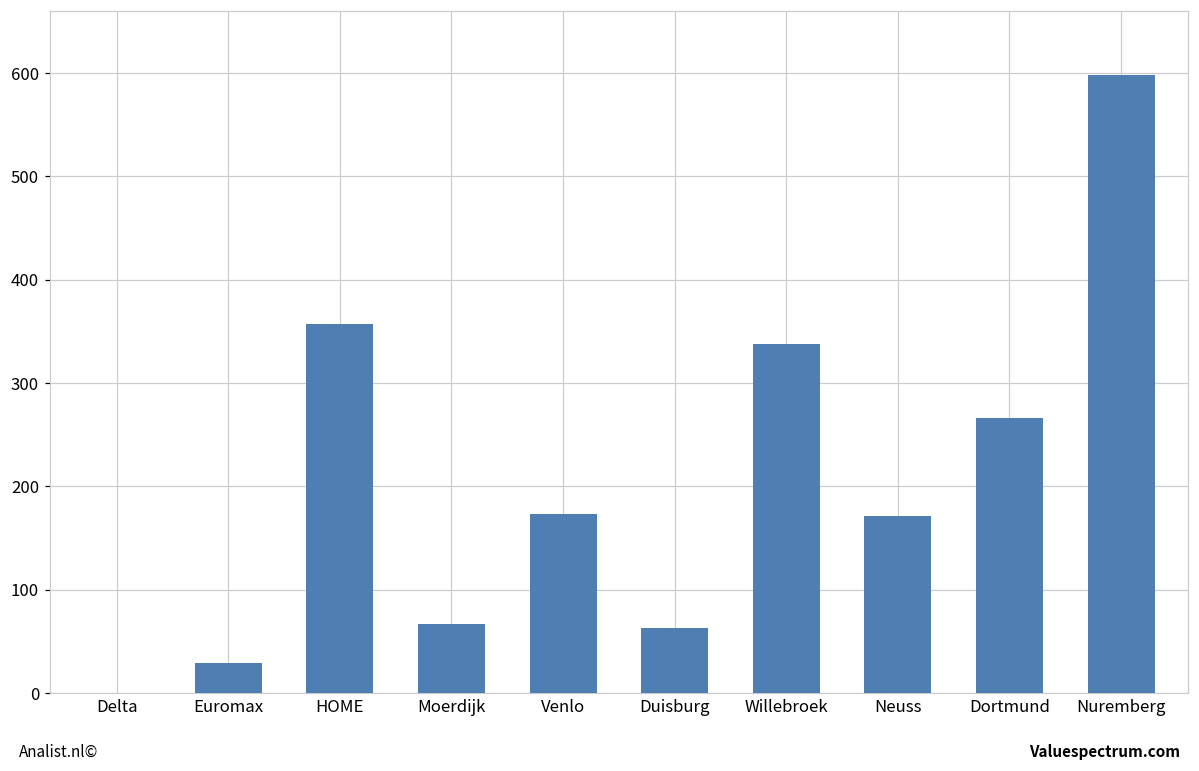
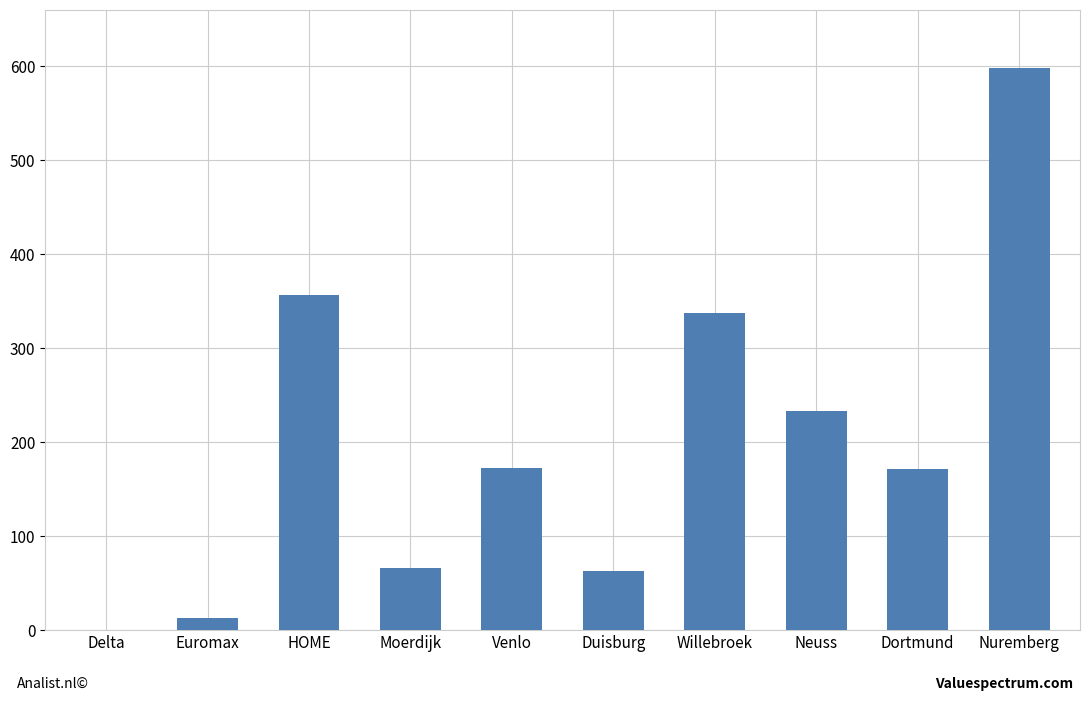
Euromax: 30 -> 10
Neuss: 170 -> 230
Dortmund: 270 -> 170
